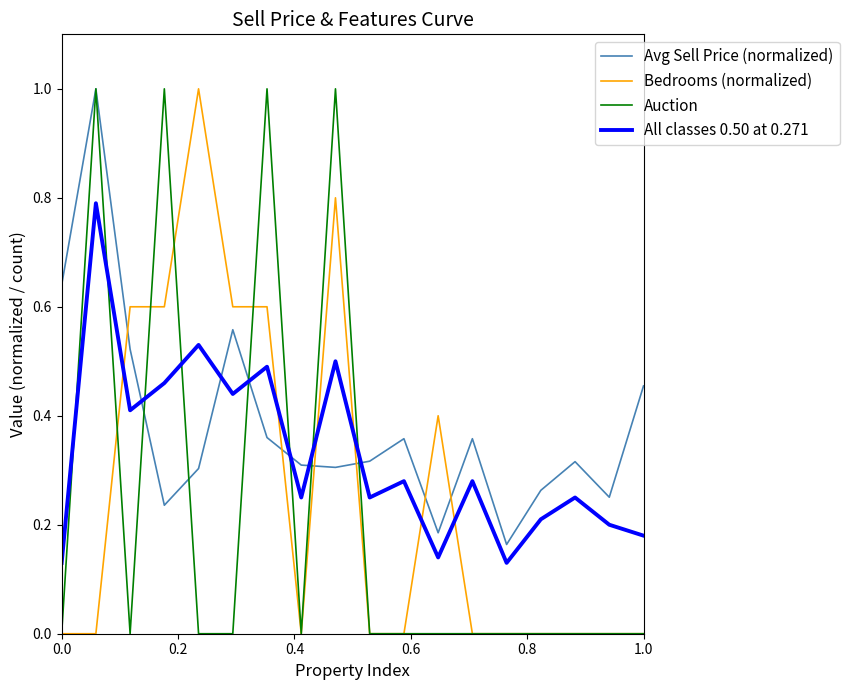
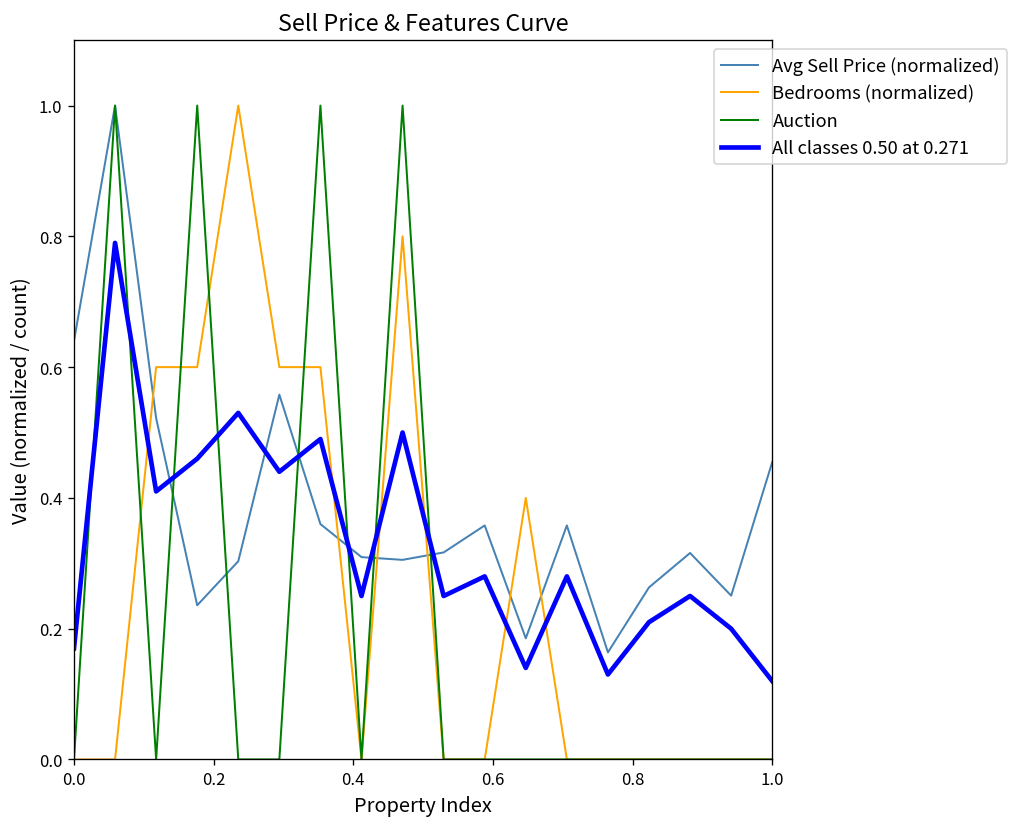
All classes 0.50 at 0.271, 0.0: 0.13 -> 0.17
All classes 0.50 at 0.271, 1.0: 0.18 -> 0.12
